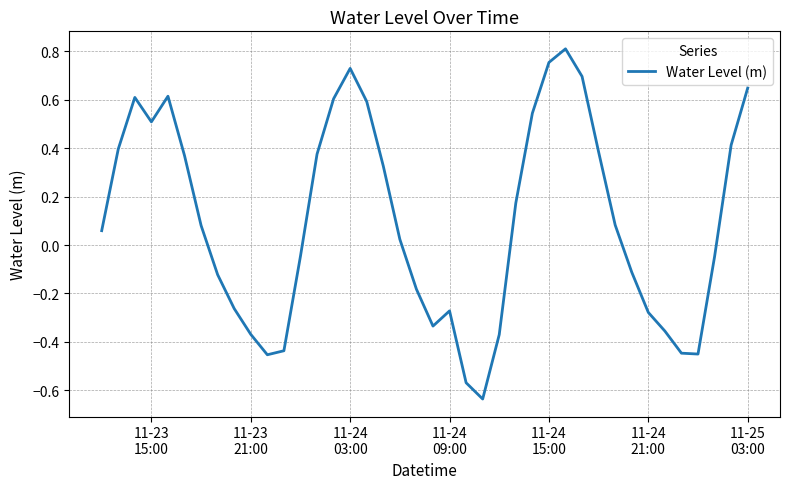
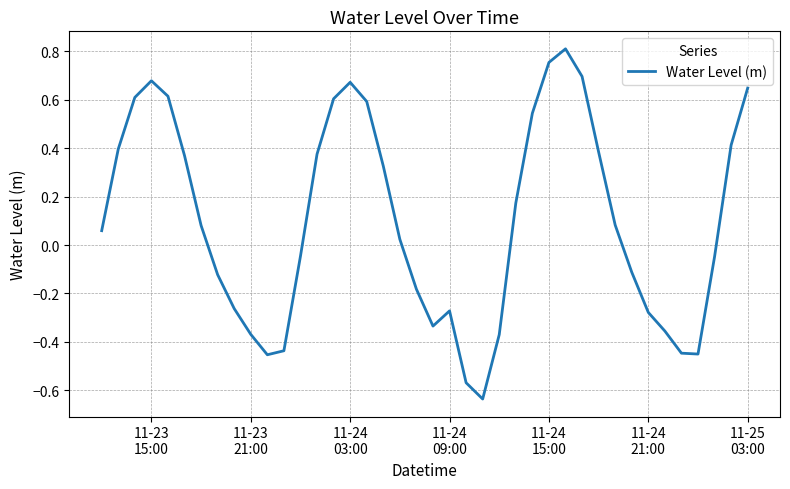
11-23 15:00: 0.51 -> 0.68
11-24 03:00: 0.73 -> 0.67
